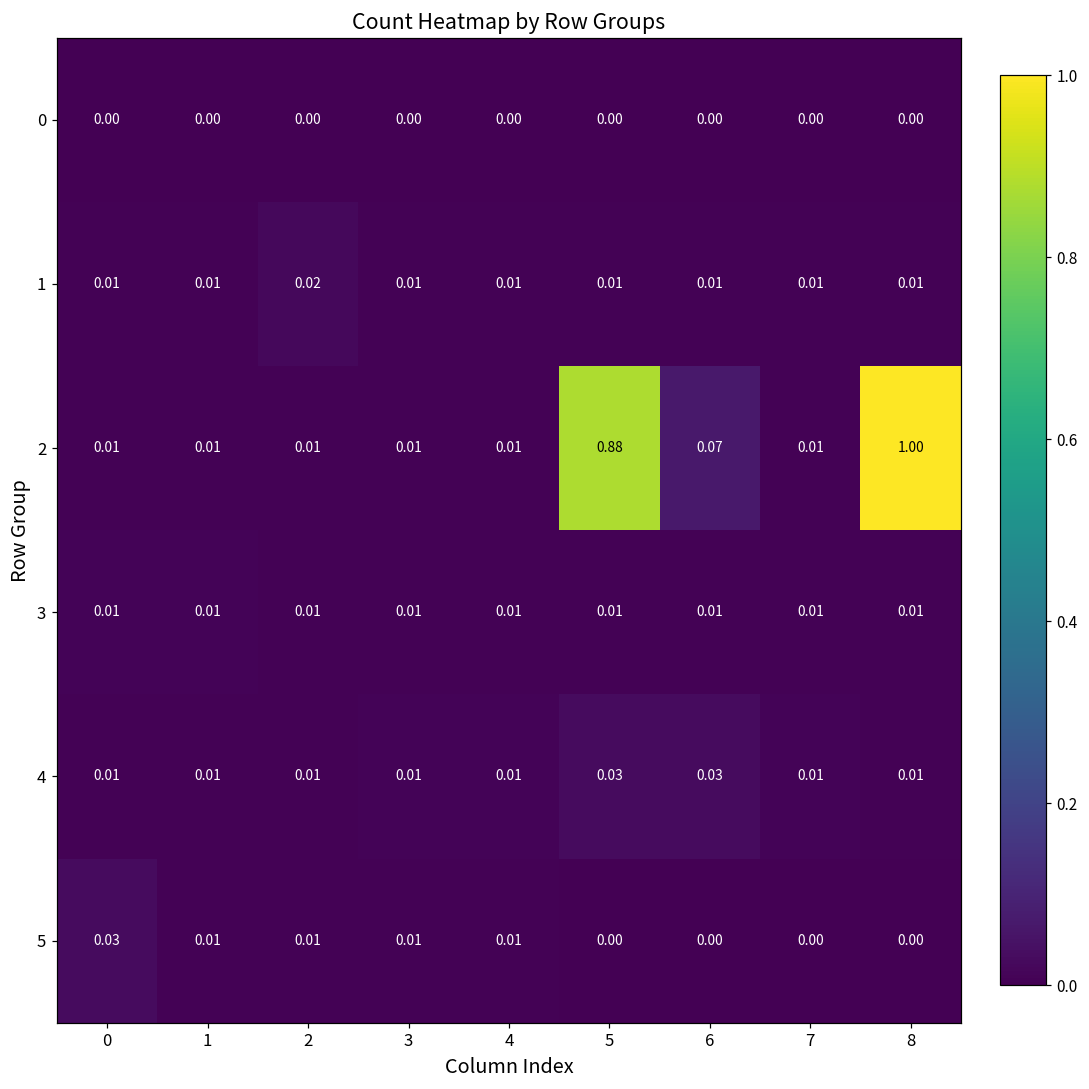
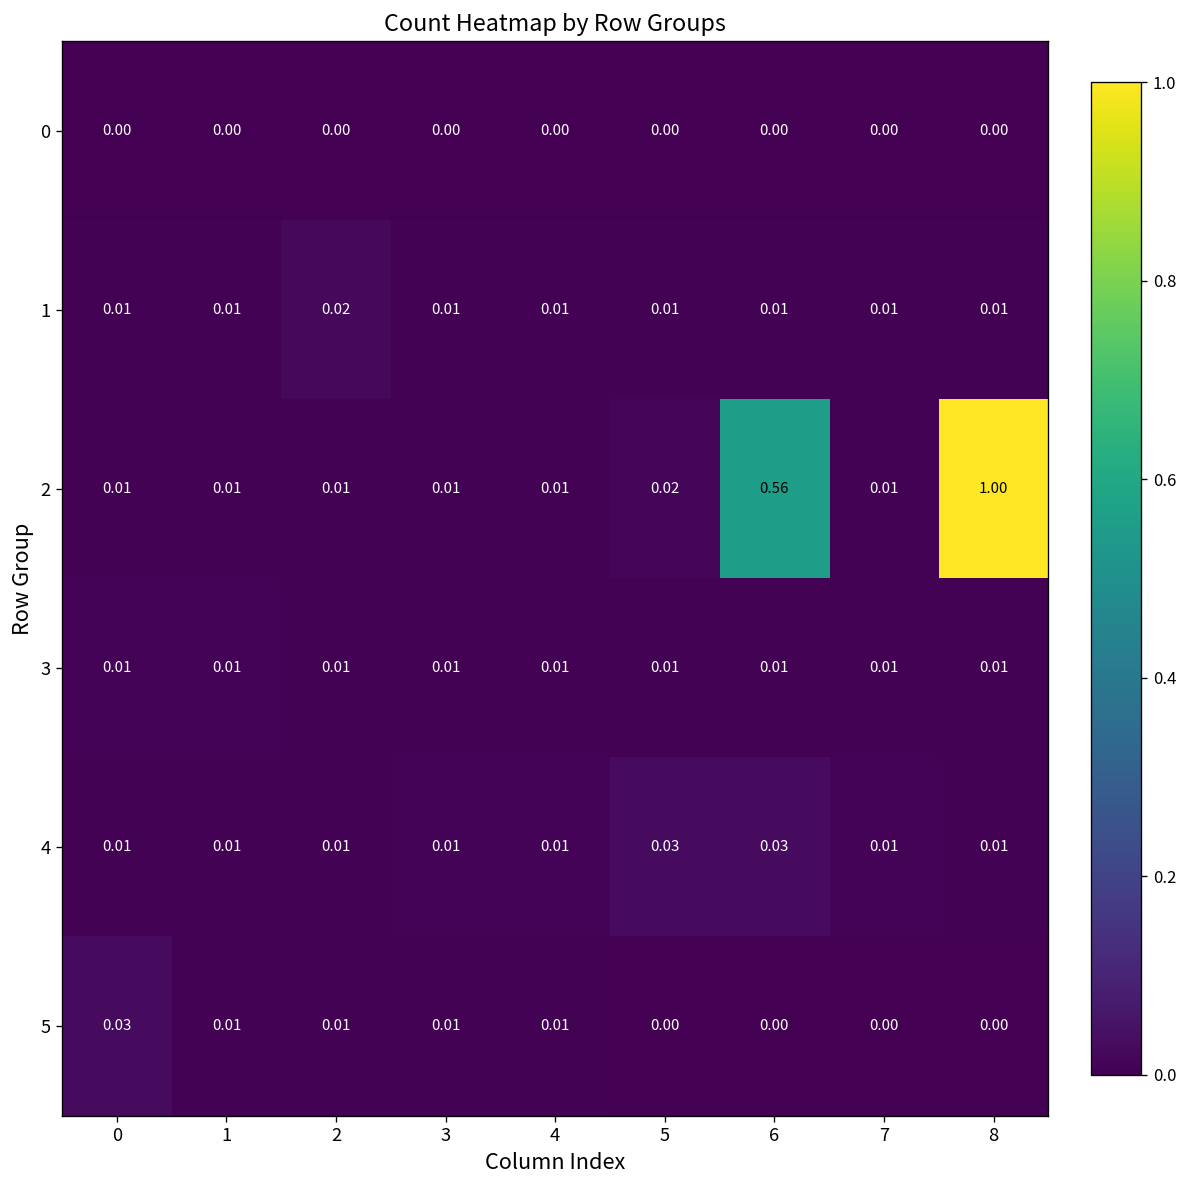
2, 5: 0.88 -> 0.02
2, 6: 0.07 -> 0.56
